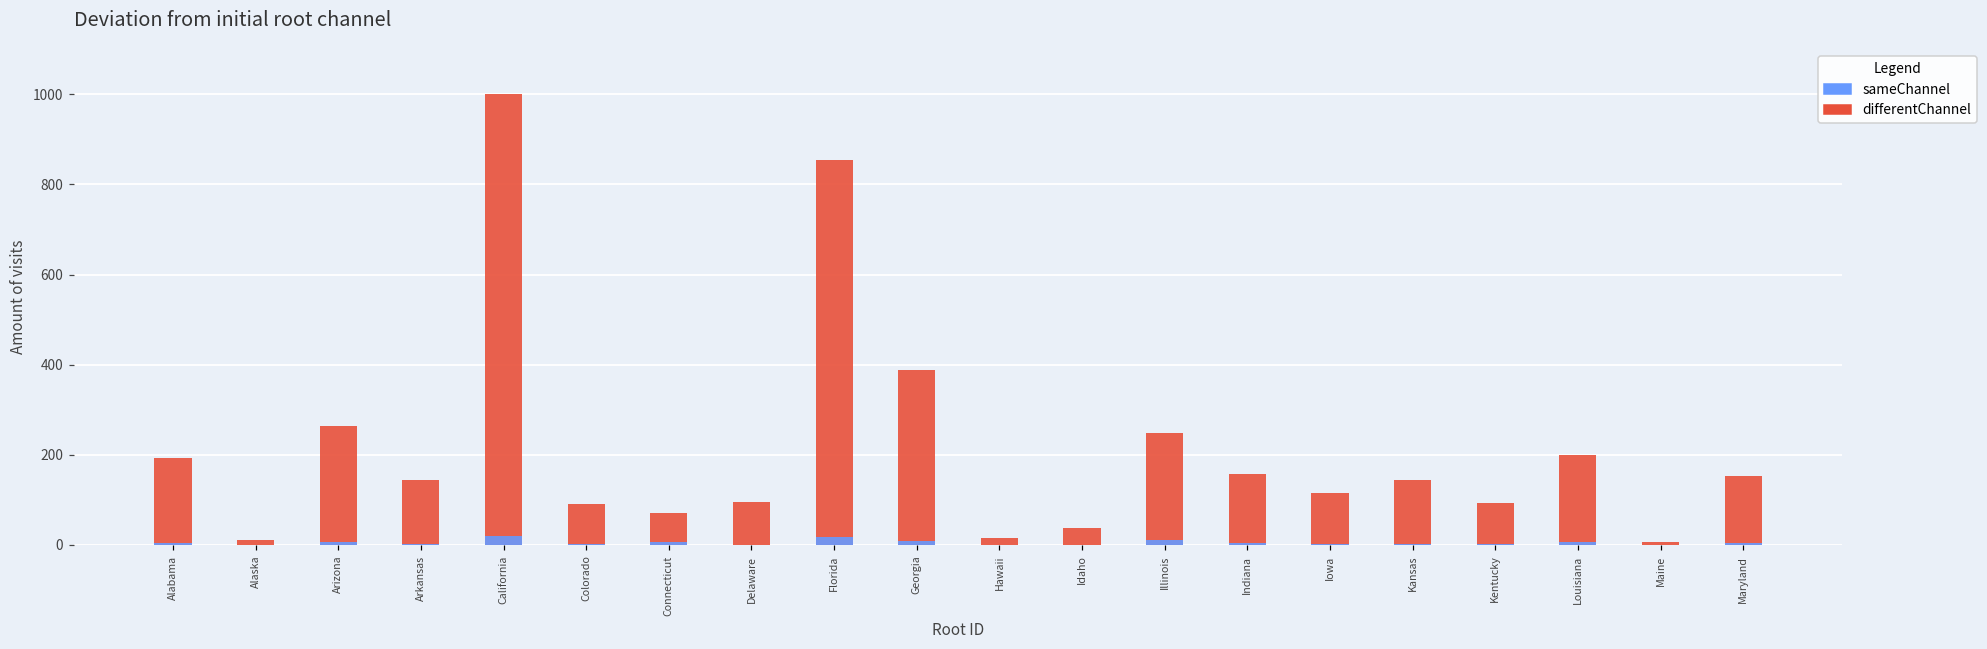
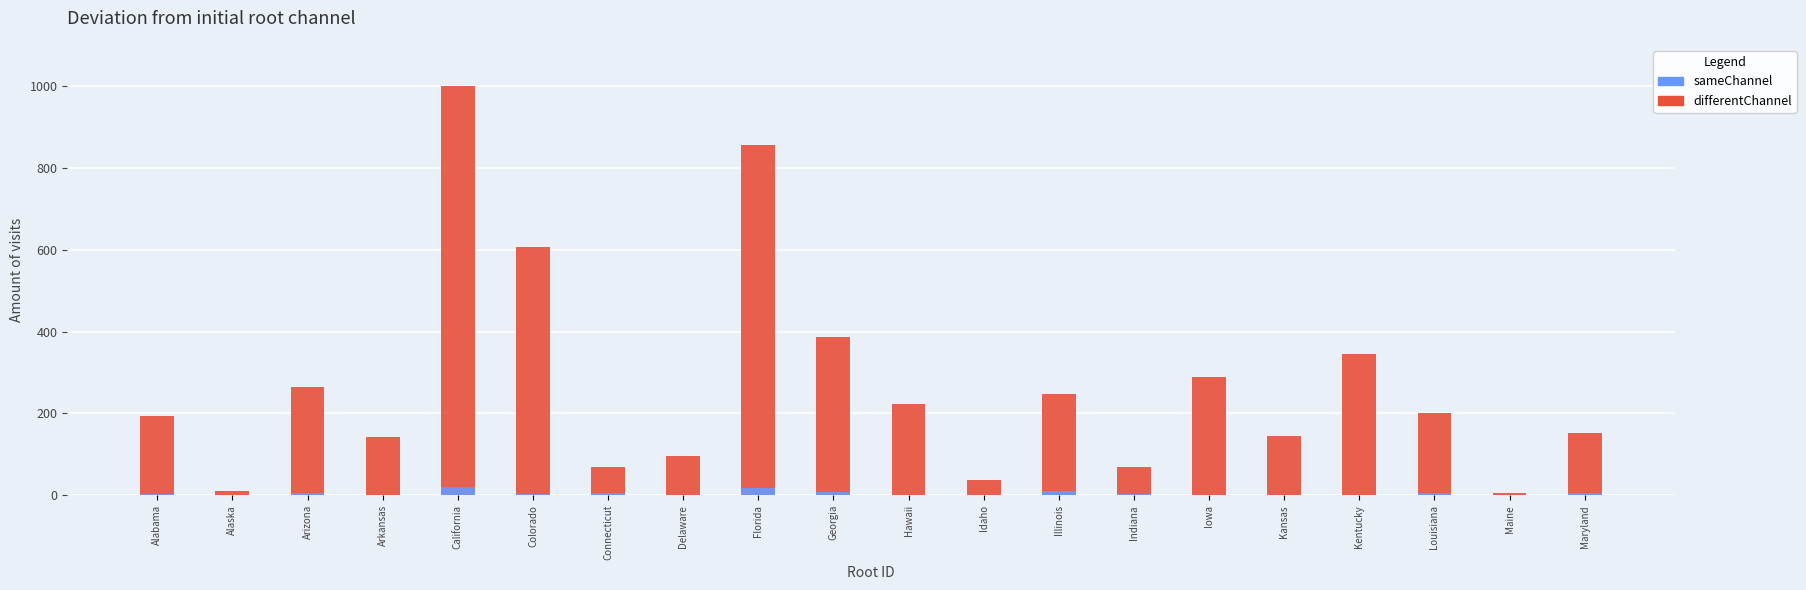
differentChannel, Colorado: 90 -> 610
differentChannel, Hawaii: 20 -> 220
differentChannel, Indiana: 160 -> 70
differentChannel, Iowa: 120 -> 290
differentChannel, Kentucky: 90 -> 350
